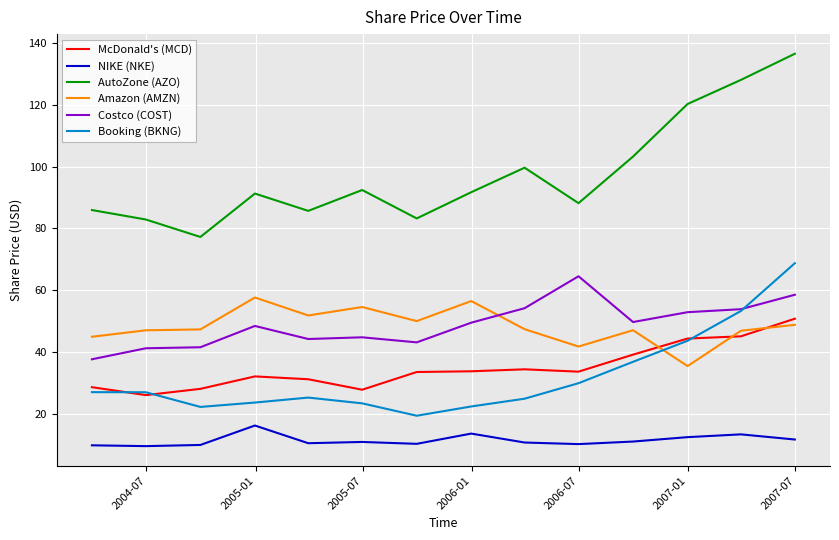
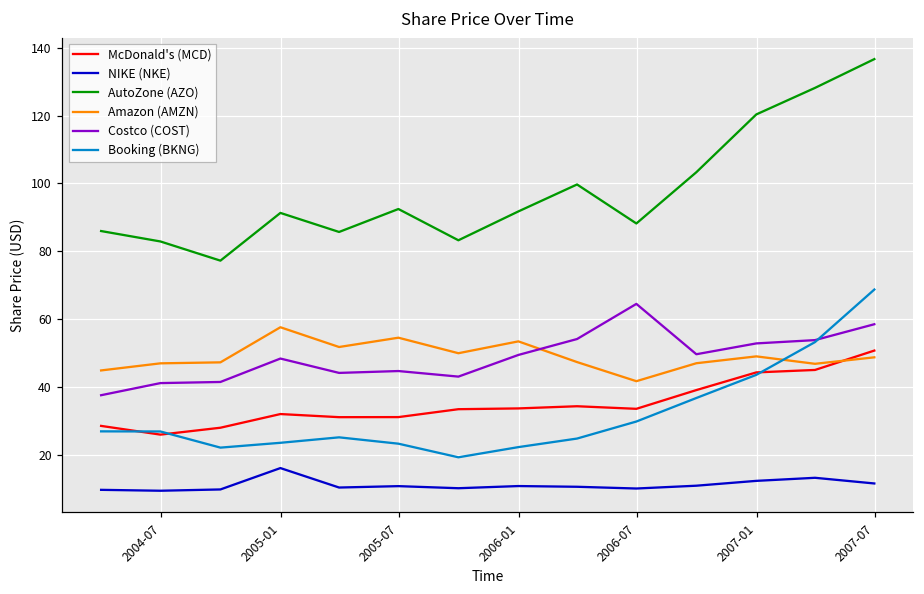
McDonald's (MCD), 2005-07: 28 -> 31
NIKE (NKE), 2006-01: 14 -> 11
Amazon (AMZN), 2006-01: 56 -> 53
Amazon (AMZN), 2007-01: 35 -> 49
